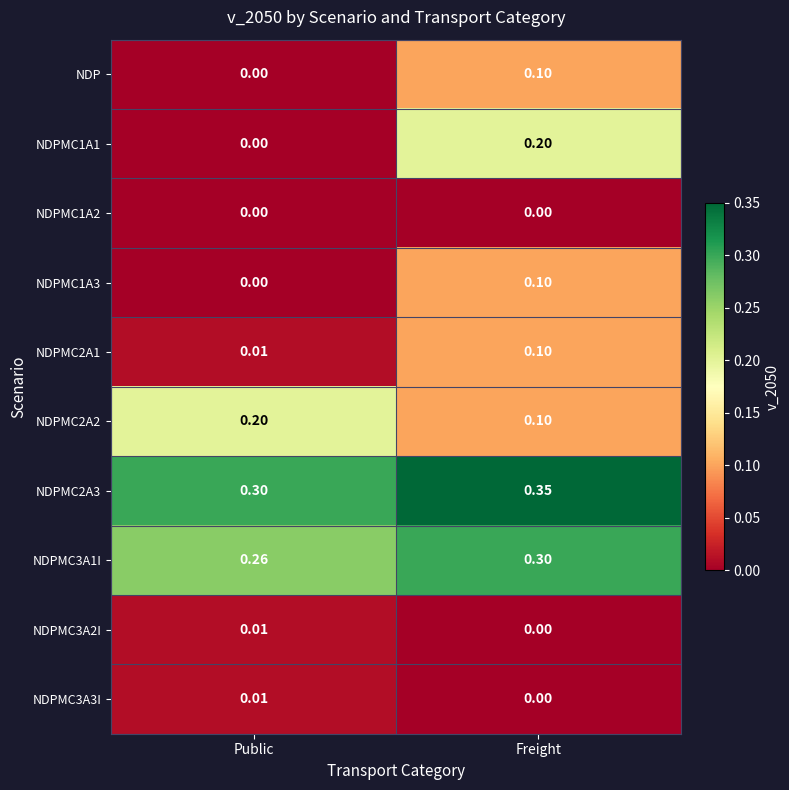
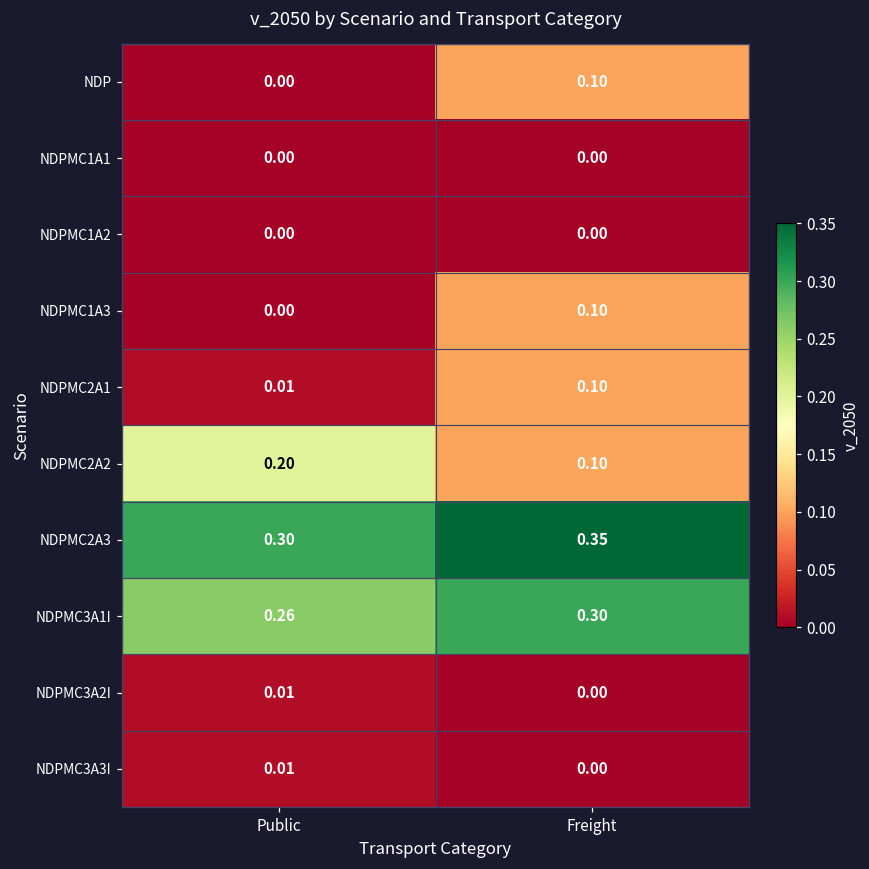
NDPMC1A1, Freight: 0.20 -> 0.00
